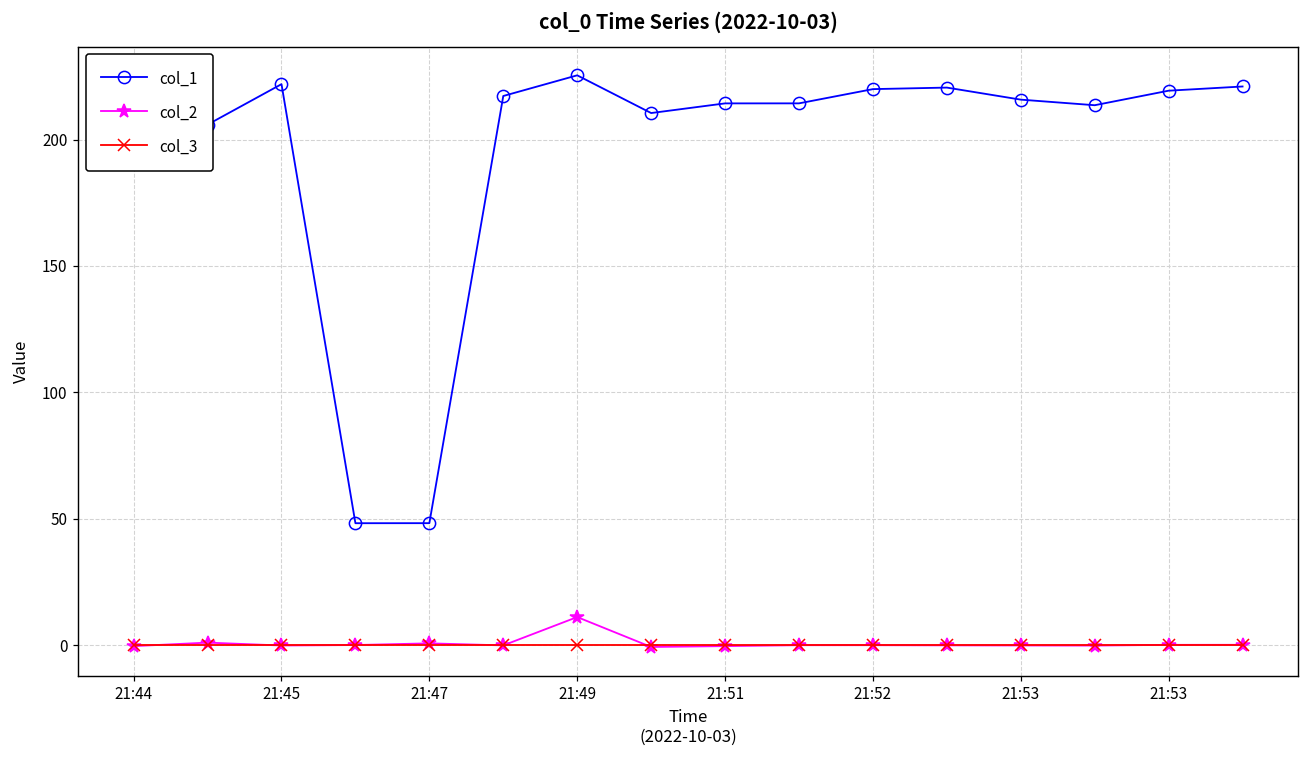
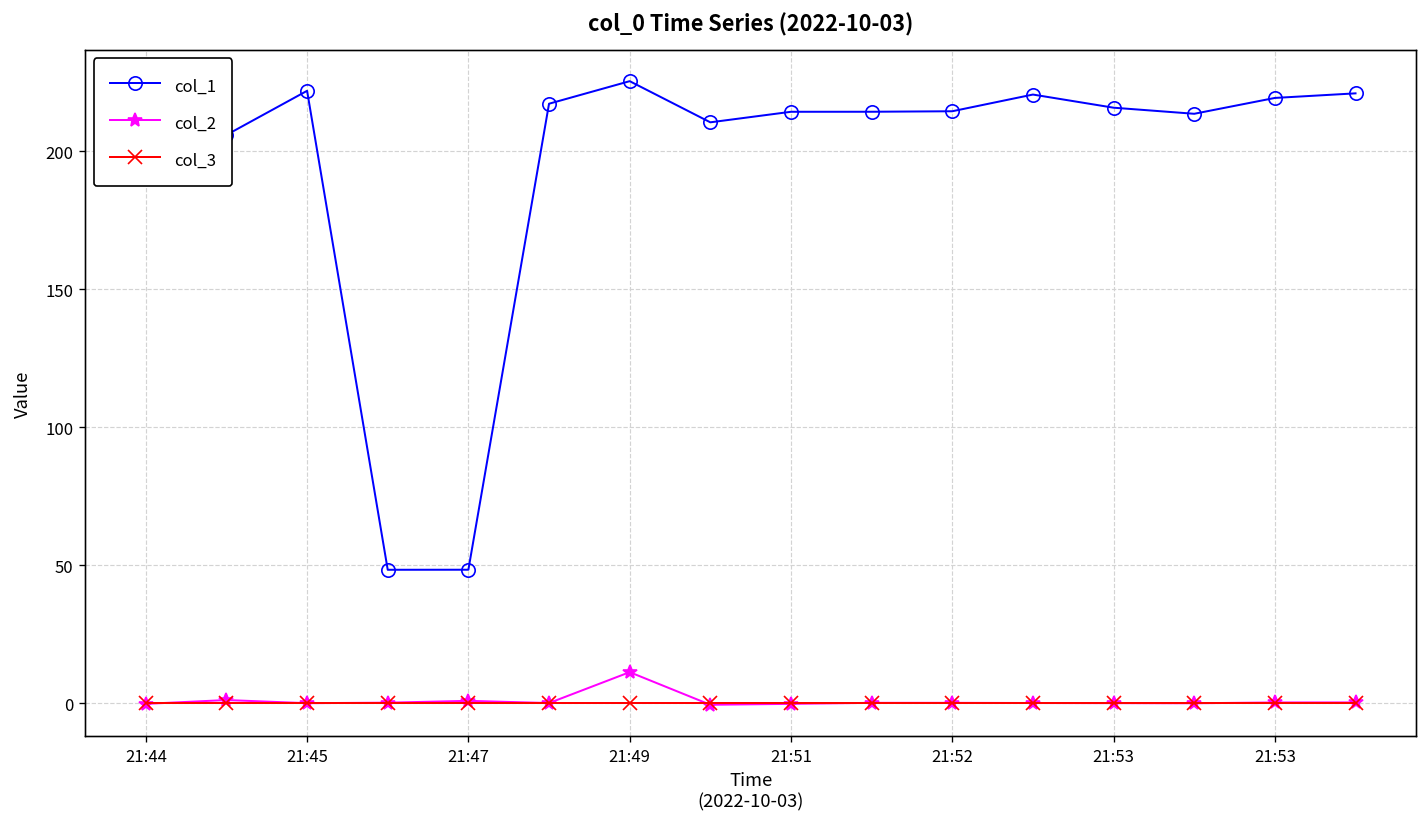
col_1, 21:52: 220 -> 214
